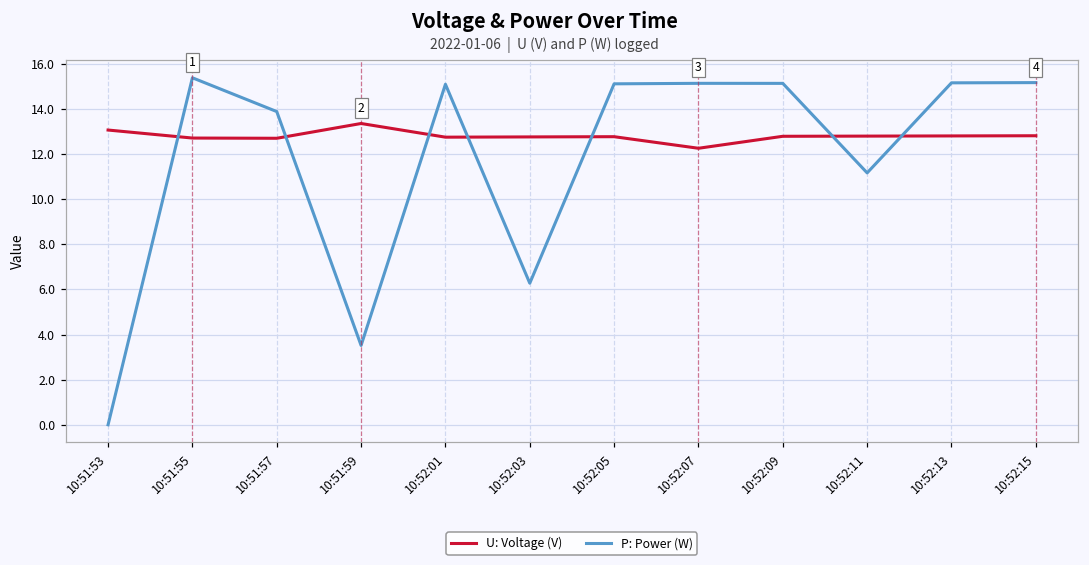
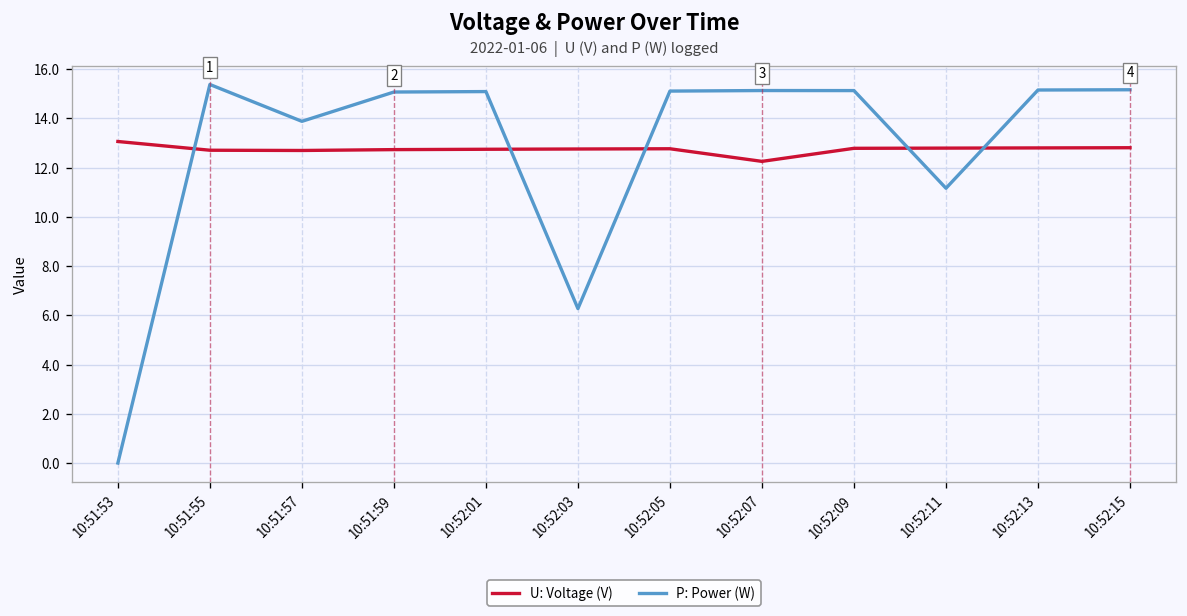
U: Voltage (V), 10:51:59: 13.4 -> 12.7
P: Power (W), 10:51:59: 3.5 -> 15.1
